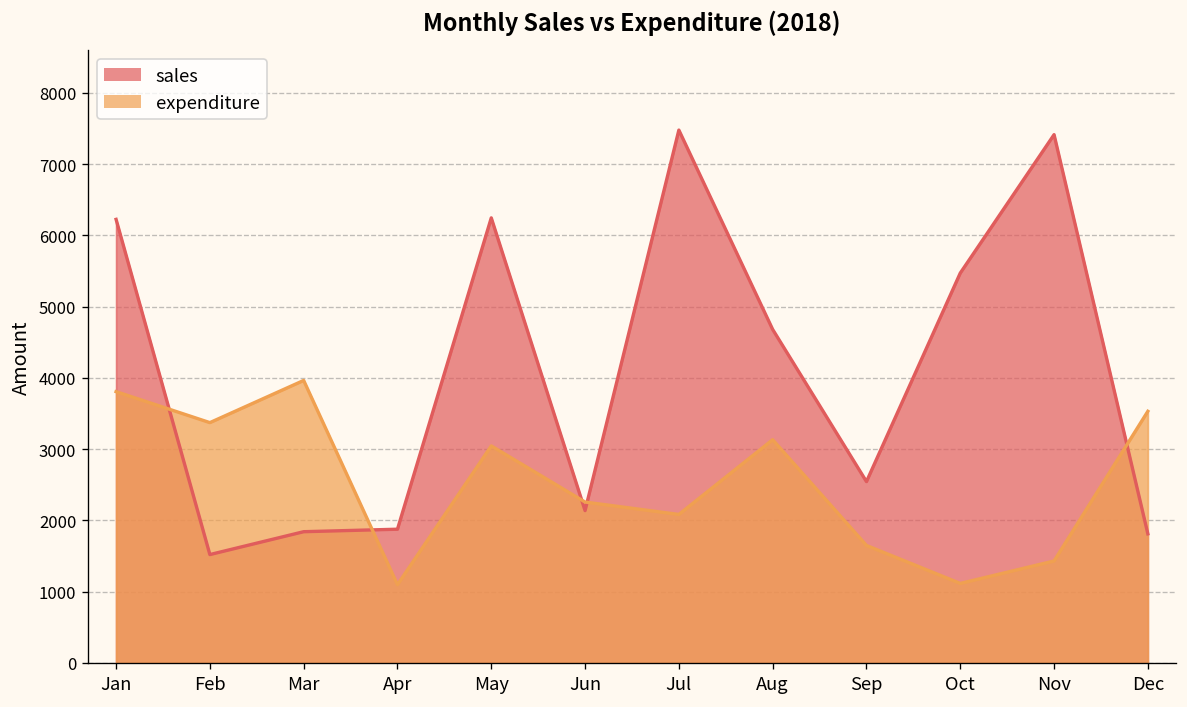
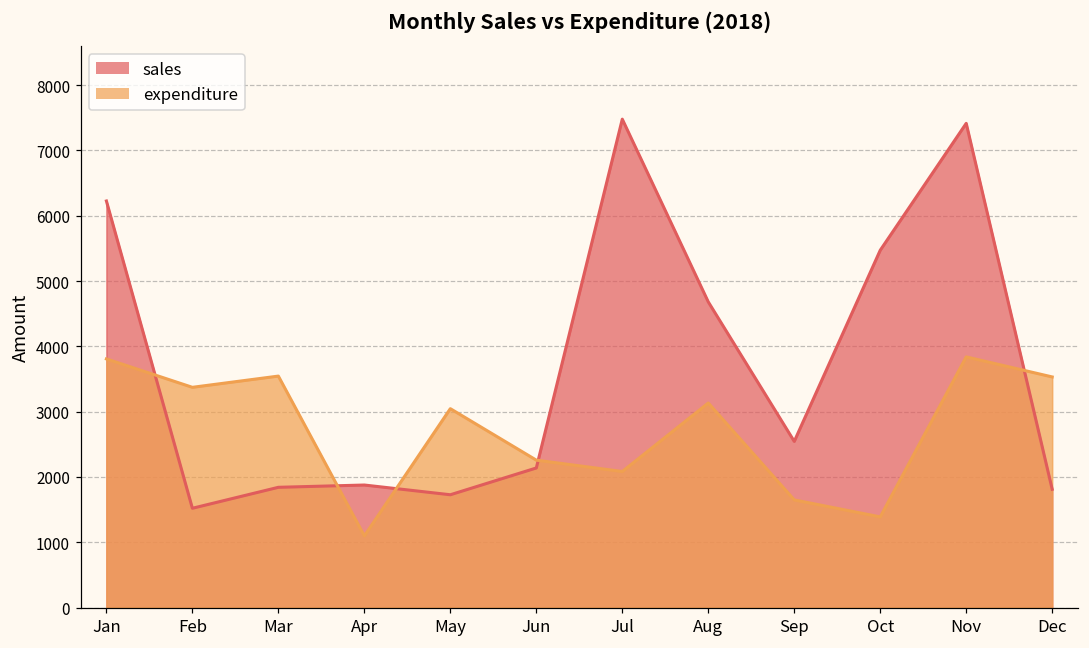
expenditure, Mar: 4000 -> 3500
sales, May: 6200 -> 1700
expenditure, Oct: 1100 -> 1400
expenditure, Nov: 1400 -> 3800
